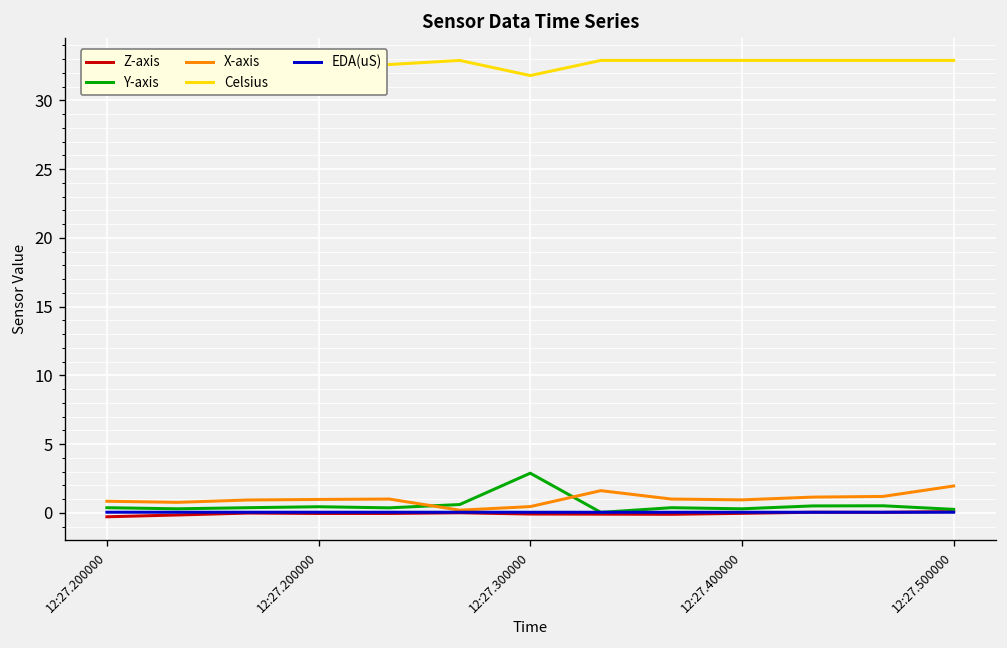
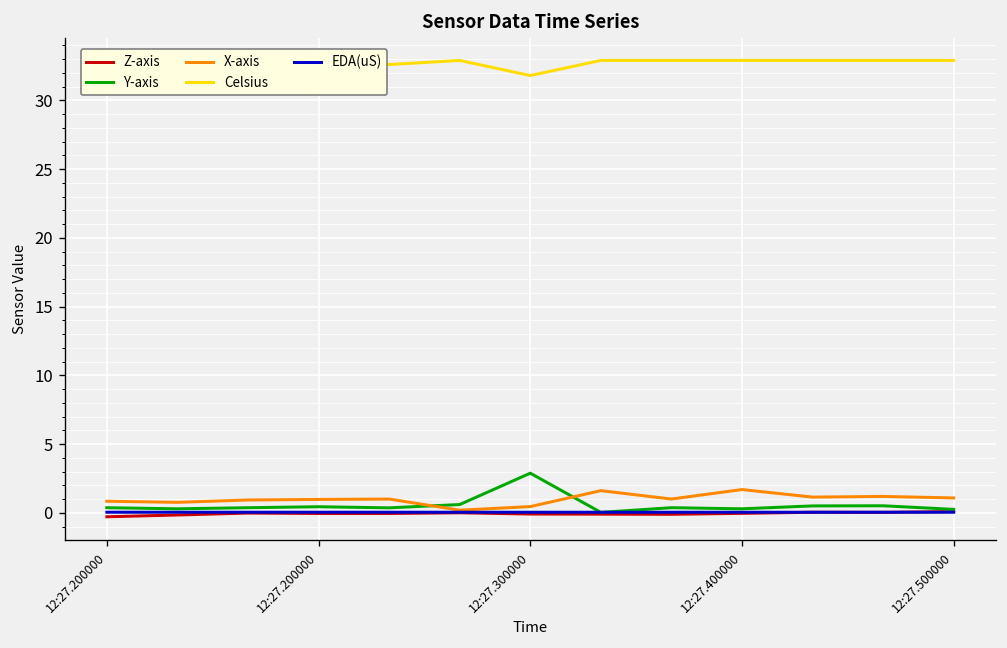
X-axis, 12:27.400000: 0.9 -> 1.7
X-axis, 12:27.500000: 2.0 -> 1.1
